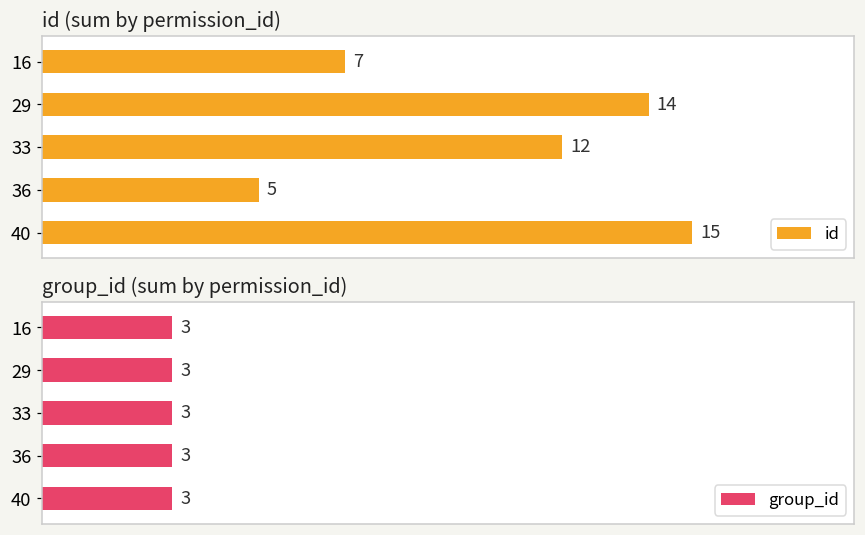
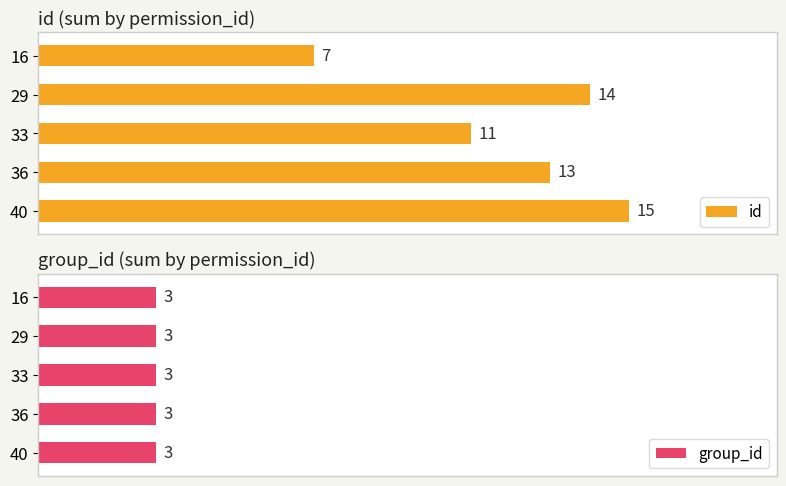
id (sum by permission_id), 33: 12 -> 11
id (sum by permission_id), 36: 5 -> 13
